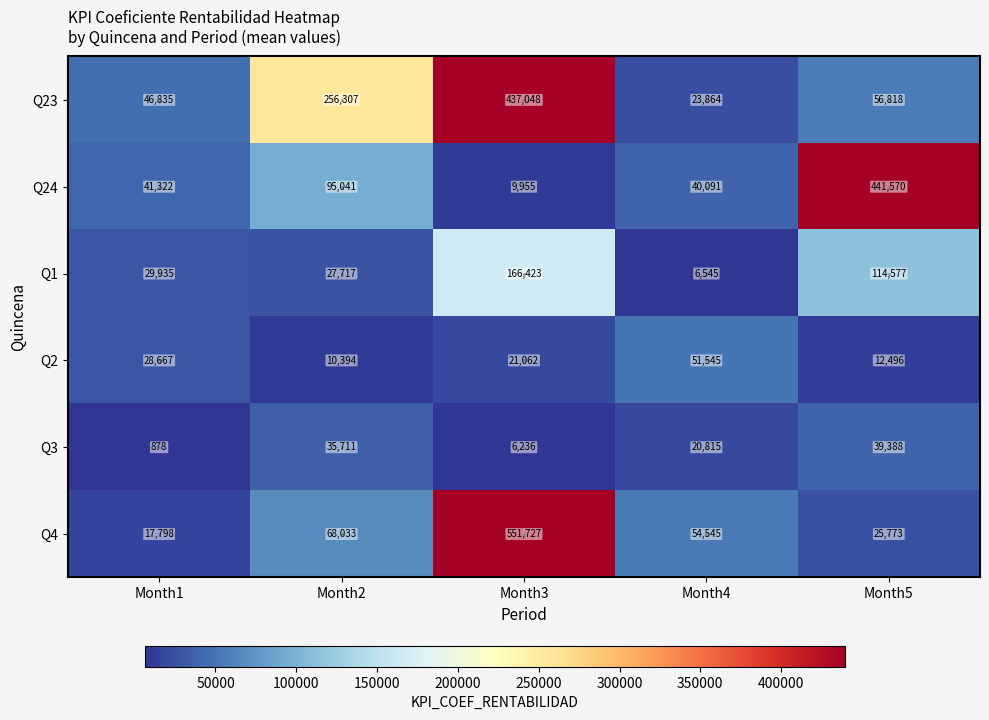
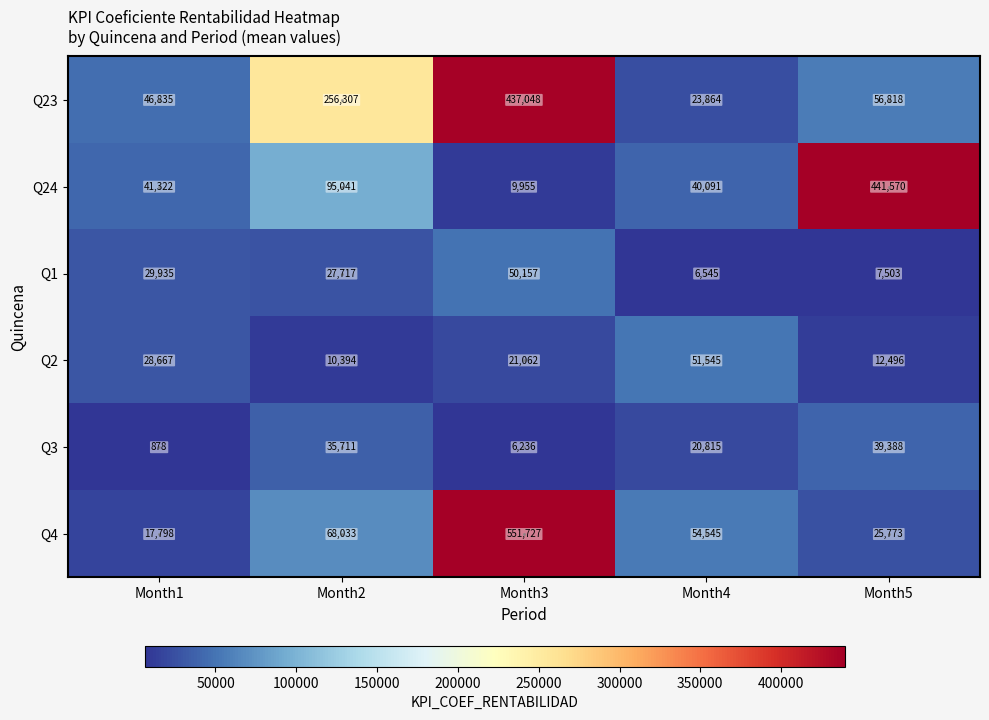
Q1, Month3: 166,423 -> 50,157
Q1, Month5: 114,577 -> 7,503
